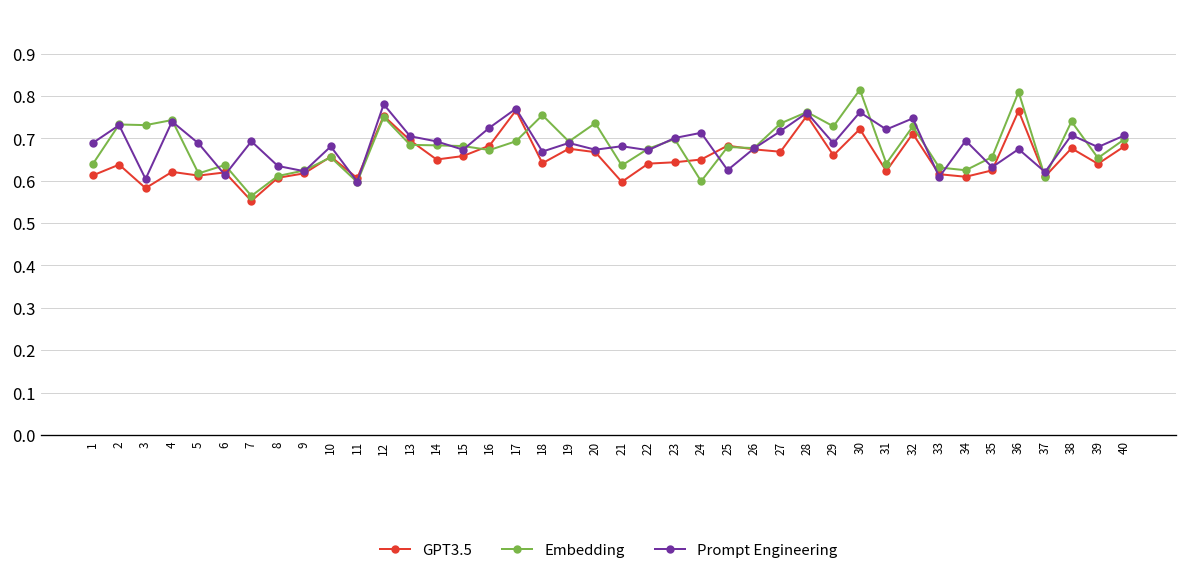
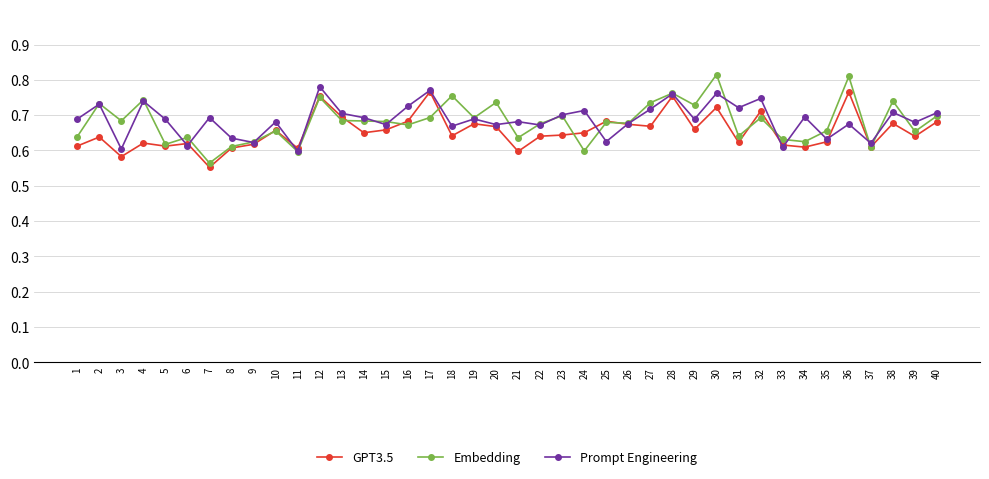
Embedding, 3: 0.73 -> 0.68
Embedding, 32: 0.73 -> 0.69
